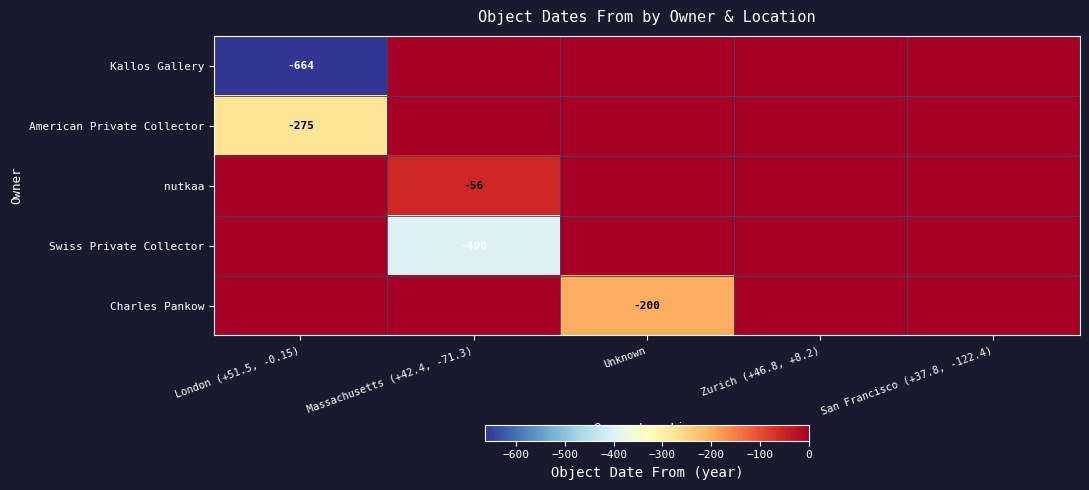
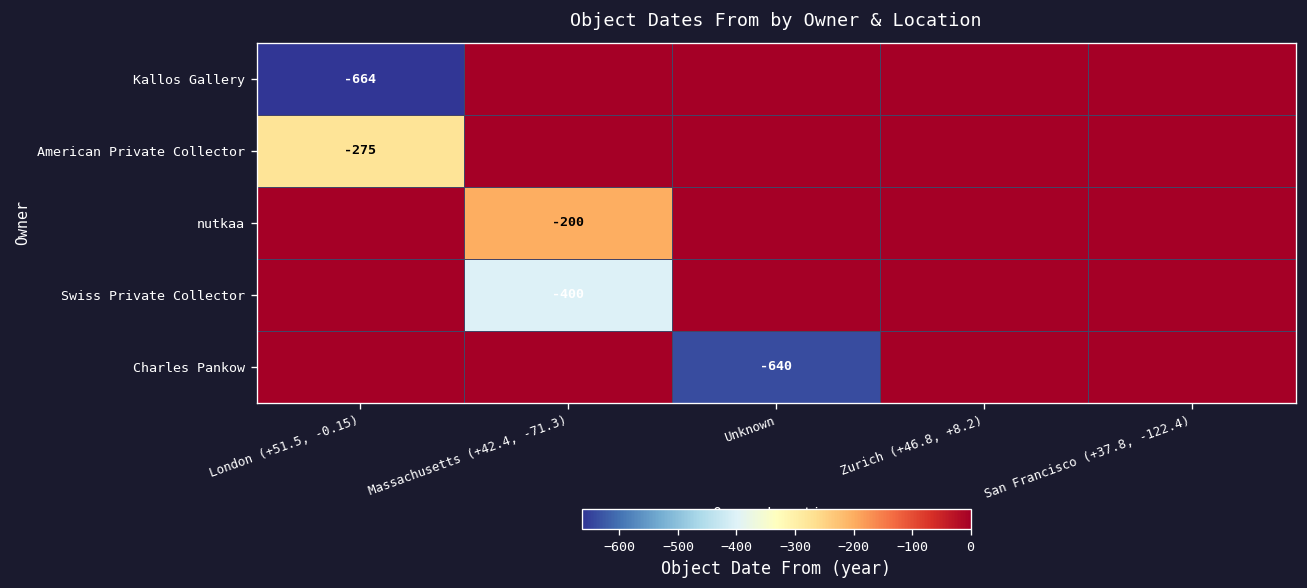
nutkaa, Massachusetts (+42.4, -71.3): -56 -> -200
Charles Pankow, Unknown: -200 -> -640
